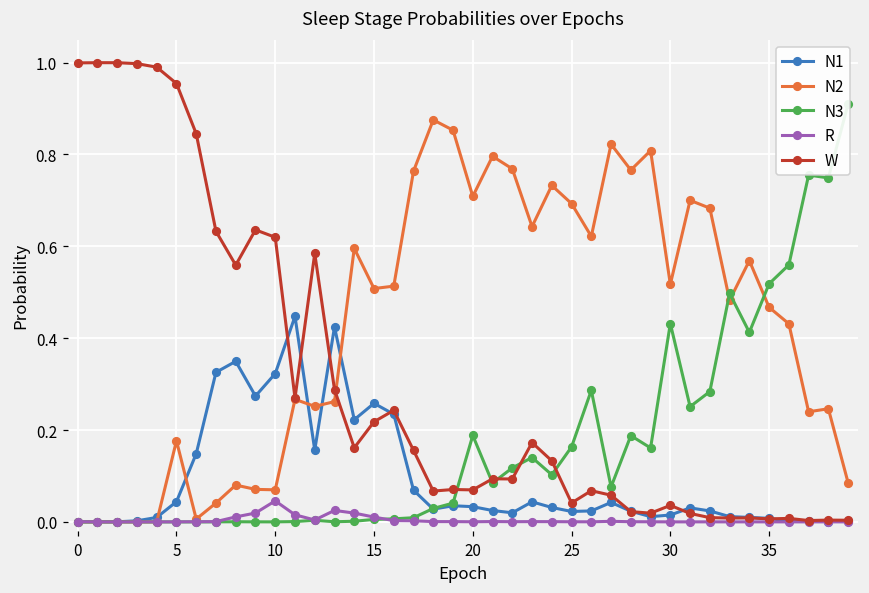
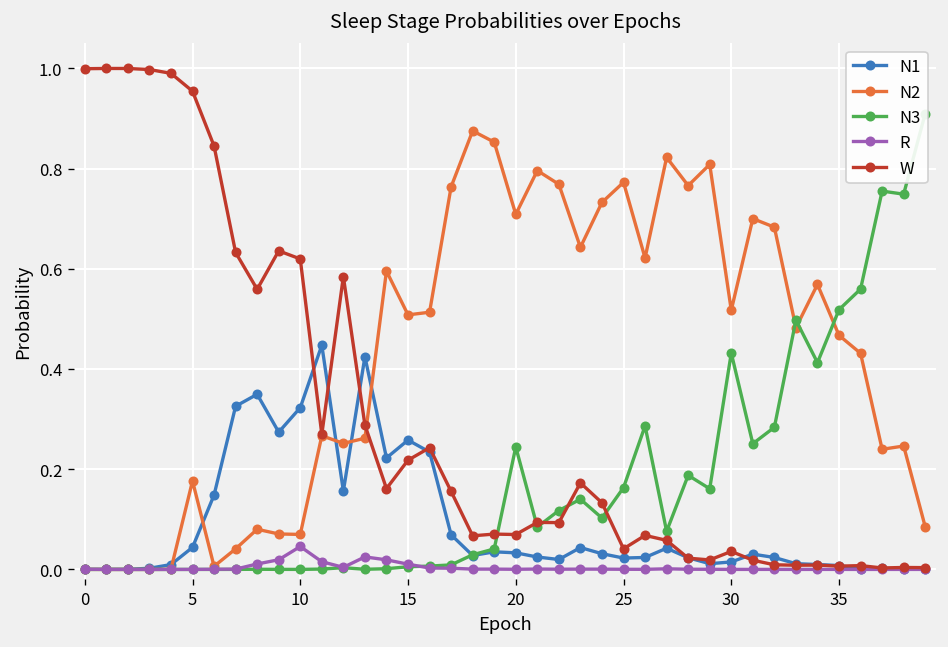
N3, 20: 0.19 -> 0.24
N2, 25: 0.69 -> 0.77
